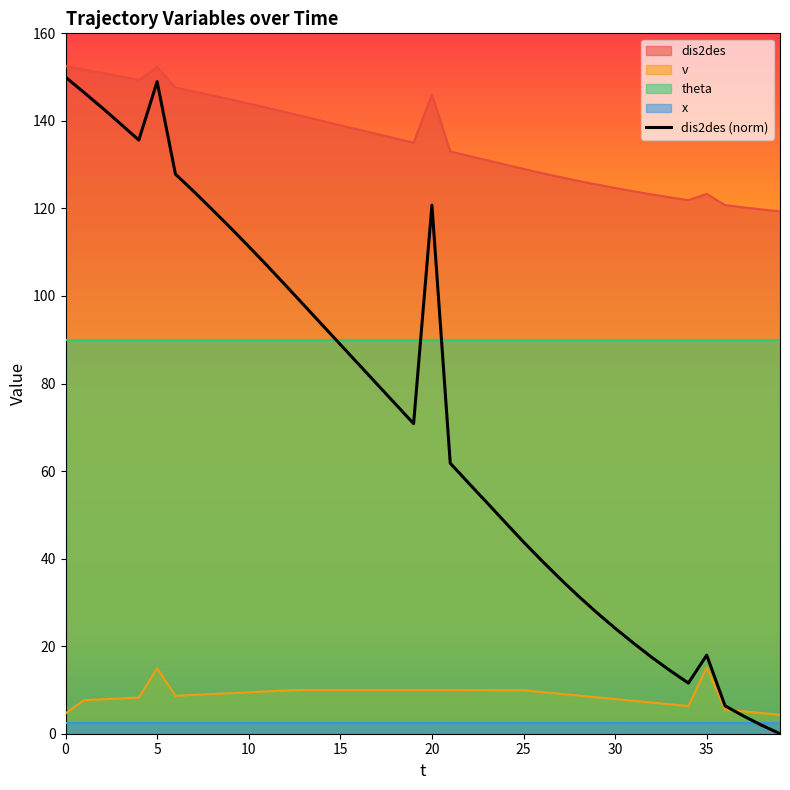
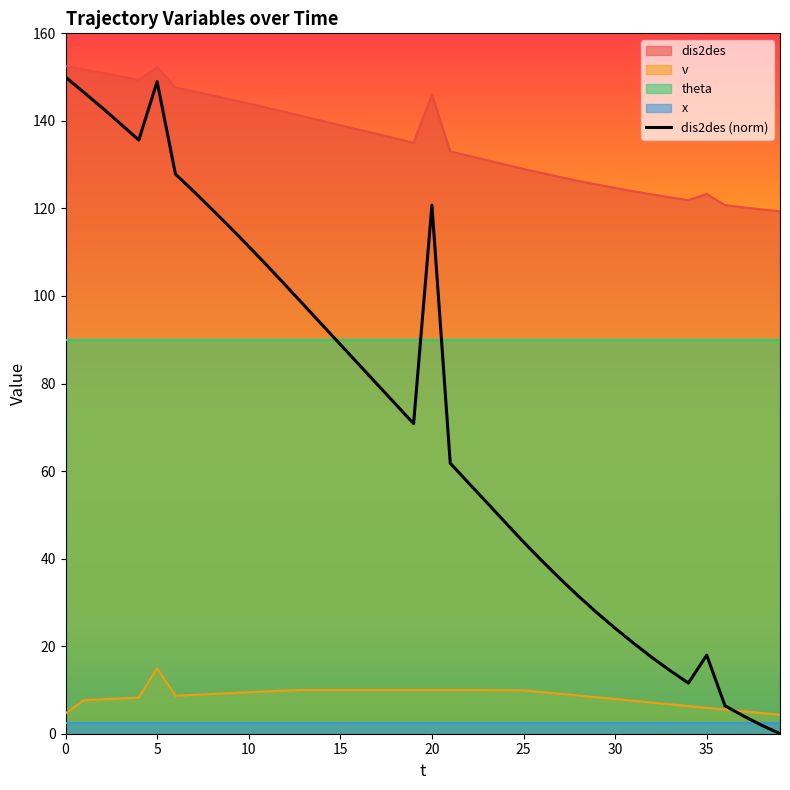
v, 35: 15 -> 6
